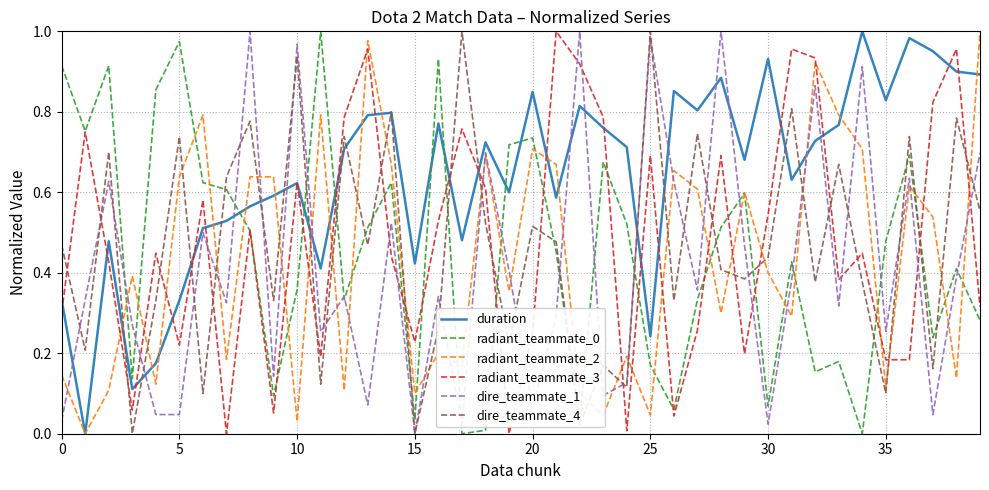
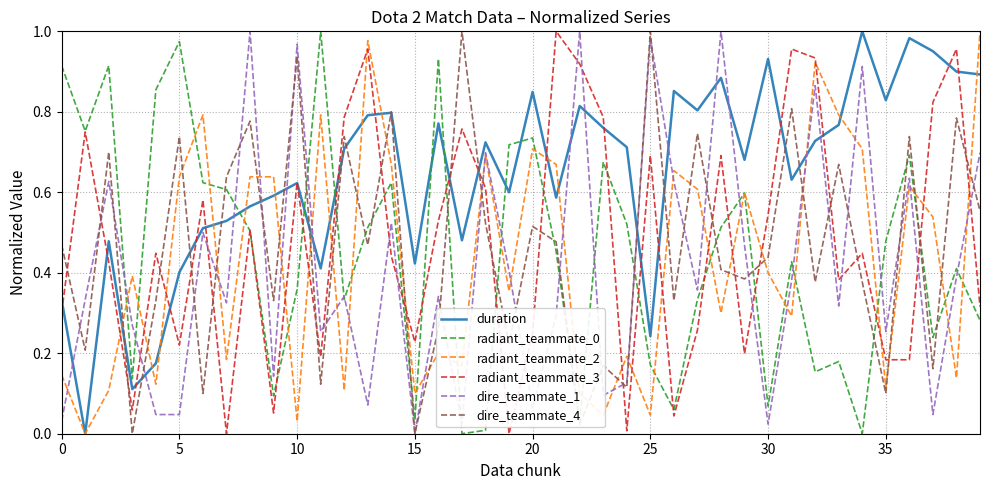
duration, 5: 0.33 -> 0.40
